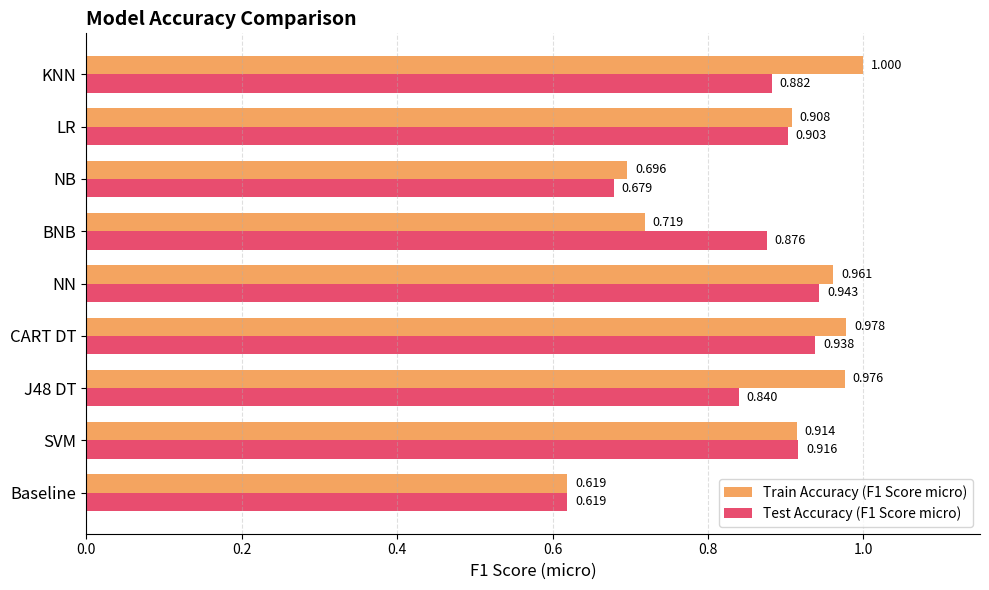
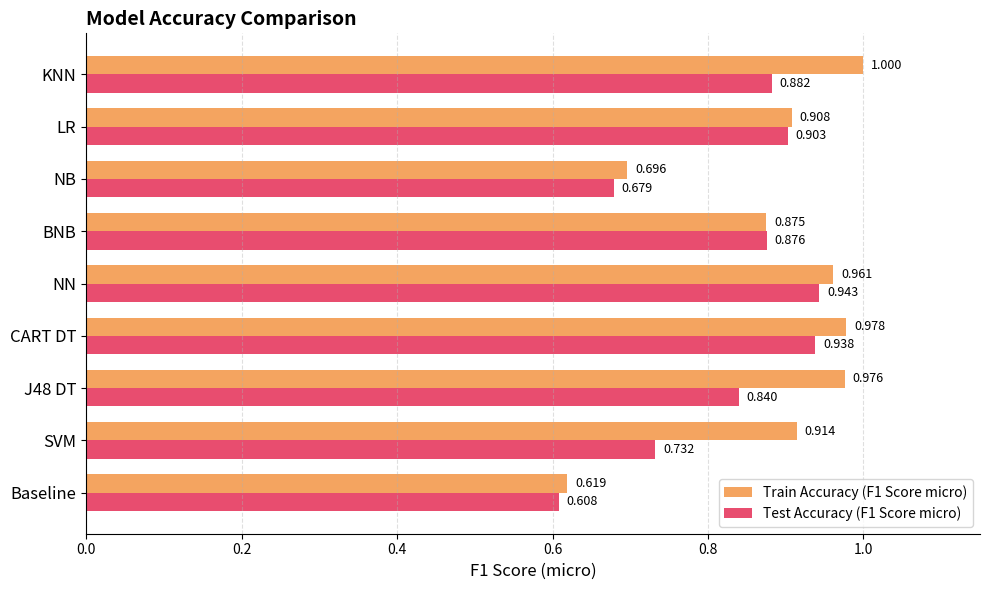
Train Accuracy (F1 Score micro), BNB: 0.719 -> 0.875
Test Accuracy (F1 Score micro), SVM: 0.916 -> 0.732
Test Accuracy (F1 Score micro), Baseline: 0.619 -> 0.608
